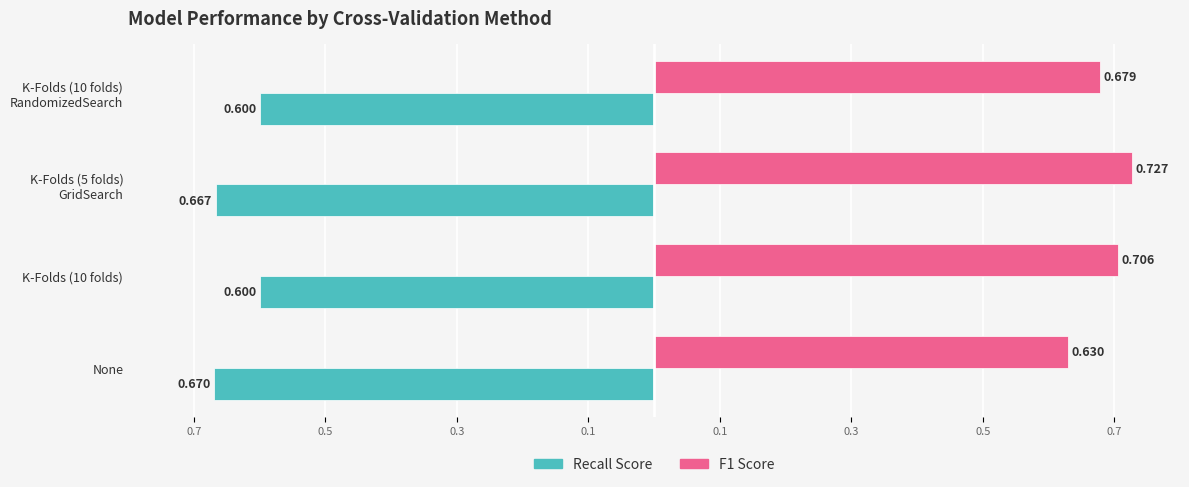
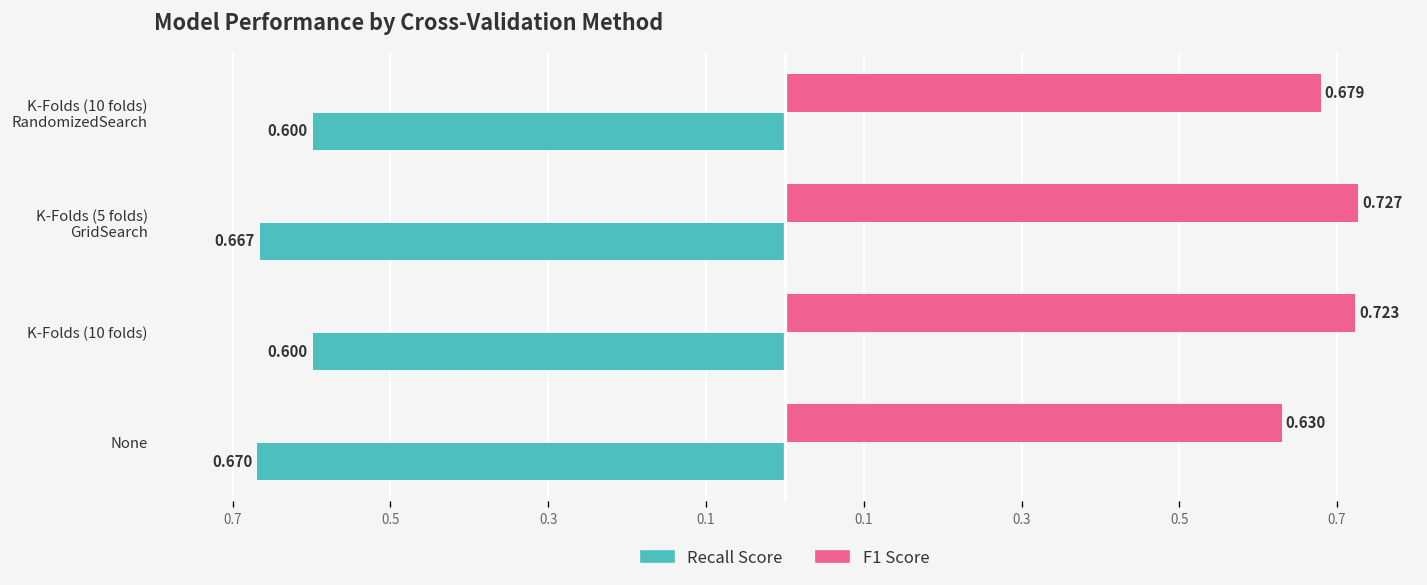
F1 Score, K-Folds (10 folds): 0.706 -> 0.723
